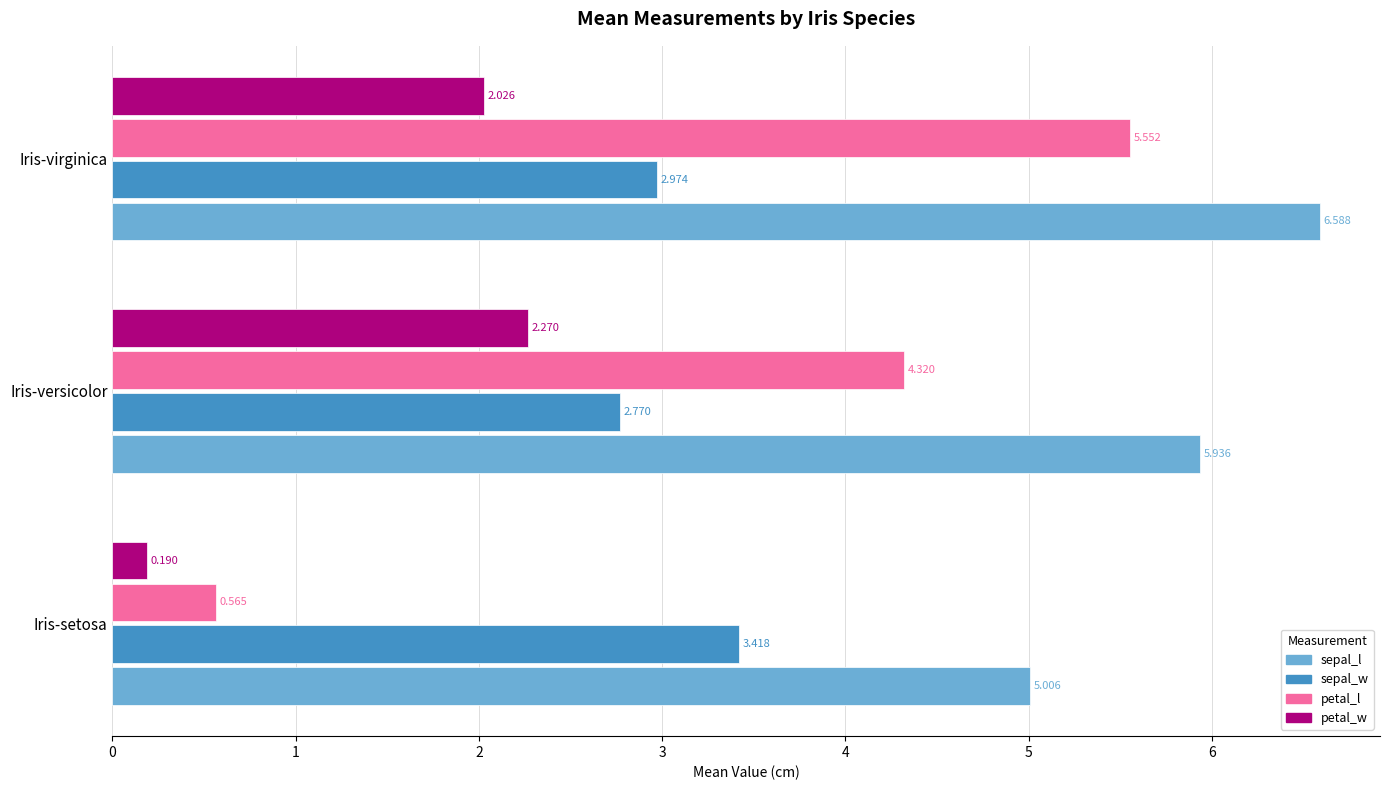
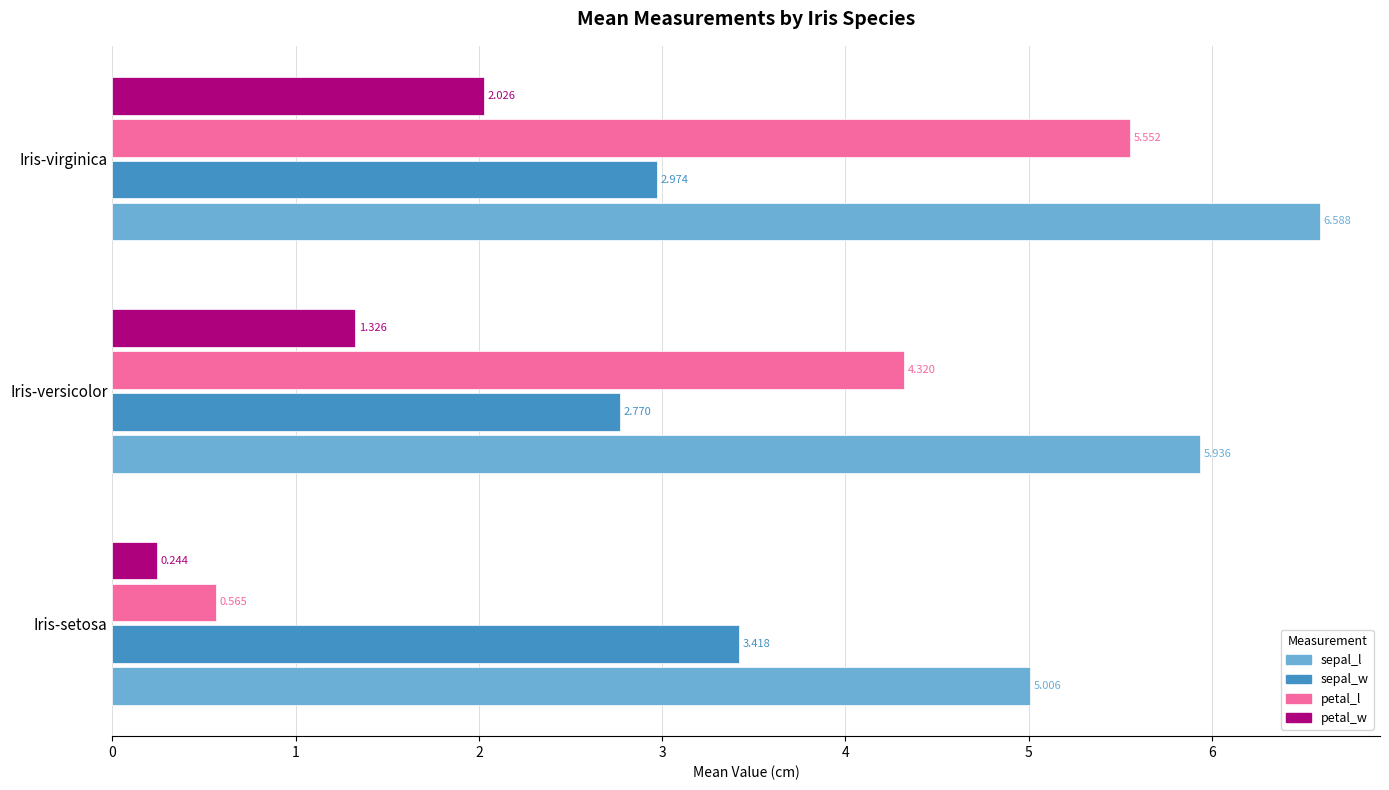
petal_w, Iris-versicolor: 2.270 -> 1.326
petal_w, Iris-setosa: 0.190 -> 0.244
